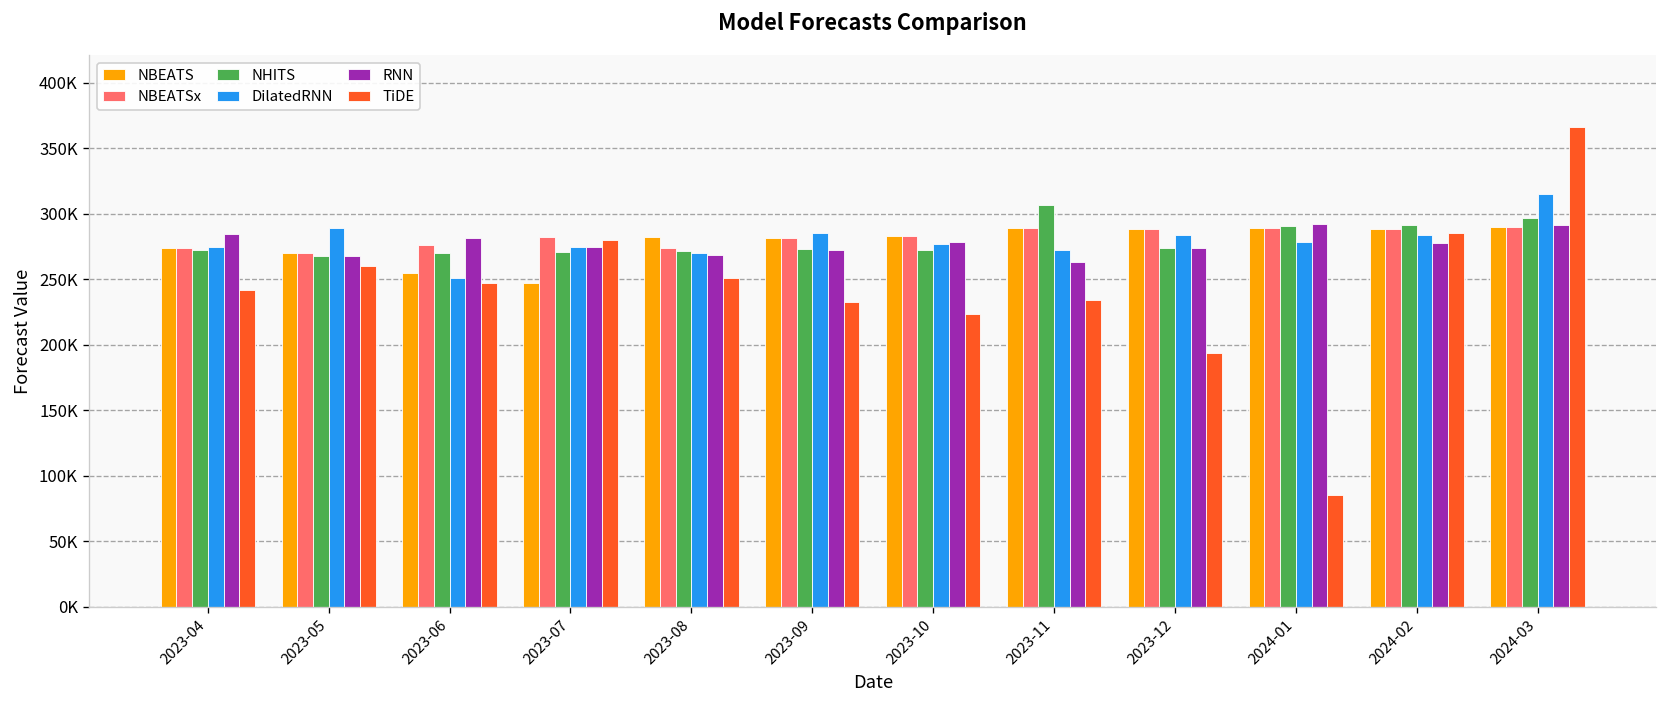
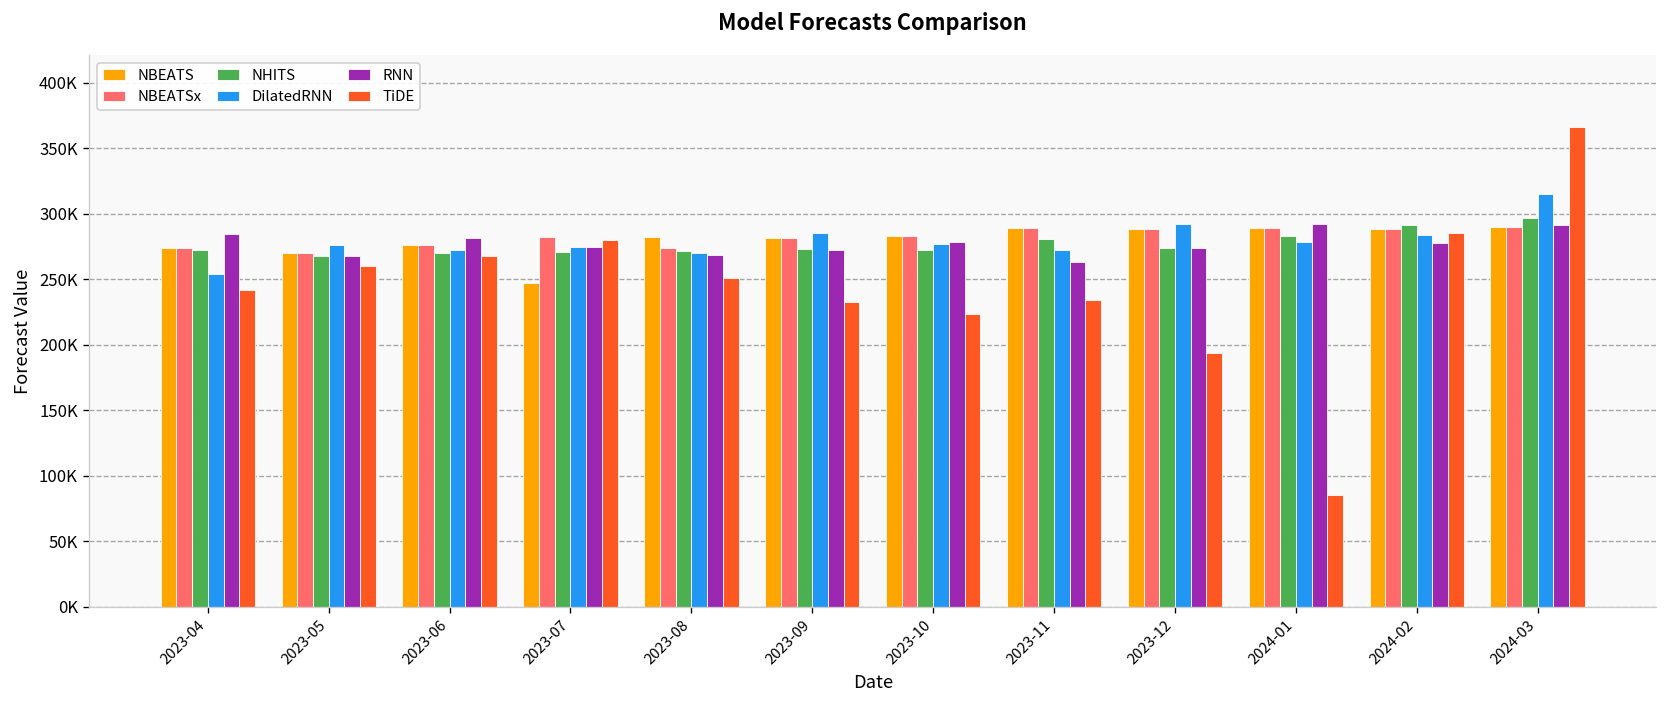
DilatedRNN, 2023-04: 274000 -> 254000
DilatedRNN, 2023-05: 289000 -> 276000
NBEATS, 2023-06: 255000 -> 276000
DilatedRNN, 2023-06: 251000 -> 272000
TiDE, 2023-06: 247000 -> 267000
NHITS, 2023-11: 307000 -> 280000
DilatedRNN, 2023-12: 284000 -> 292000
NHITS, 2024-01: 291000 -> 283000
